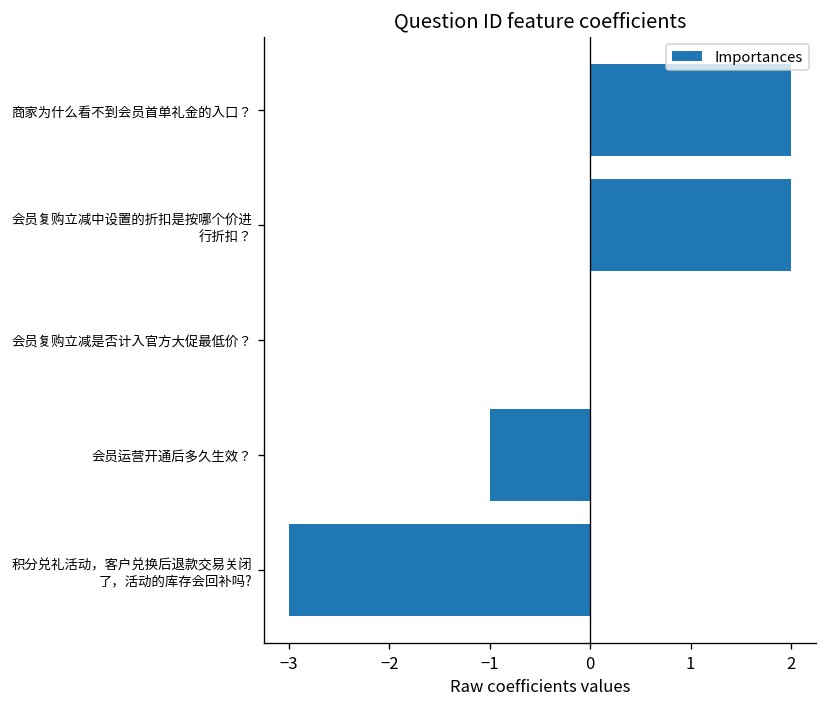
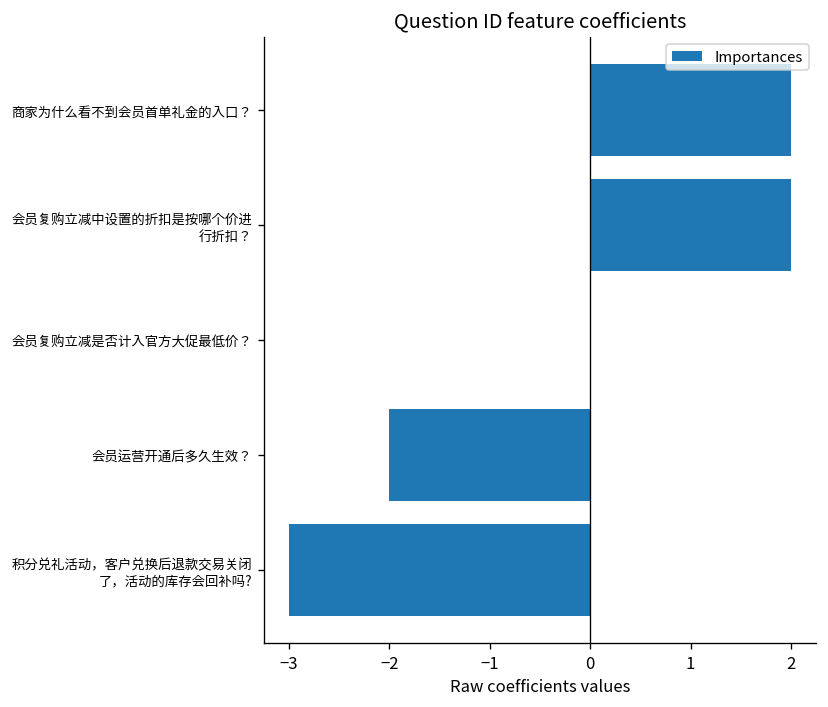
会员运营开通后多久生效？: -1.0 -> -2.0
